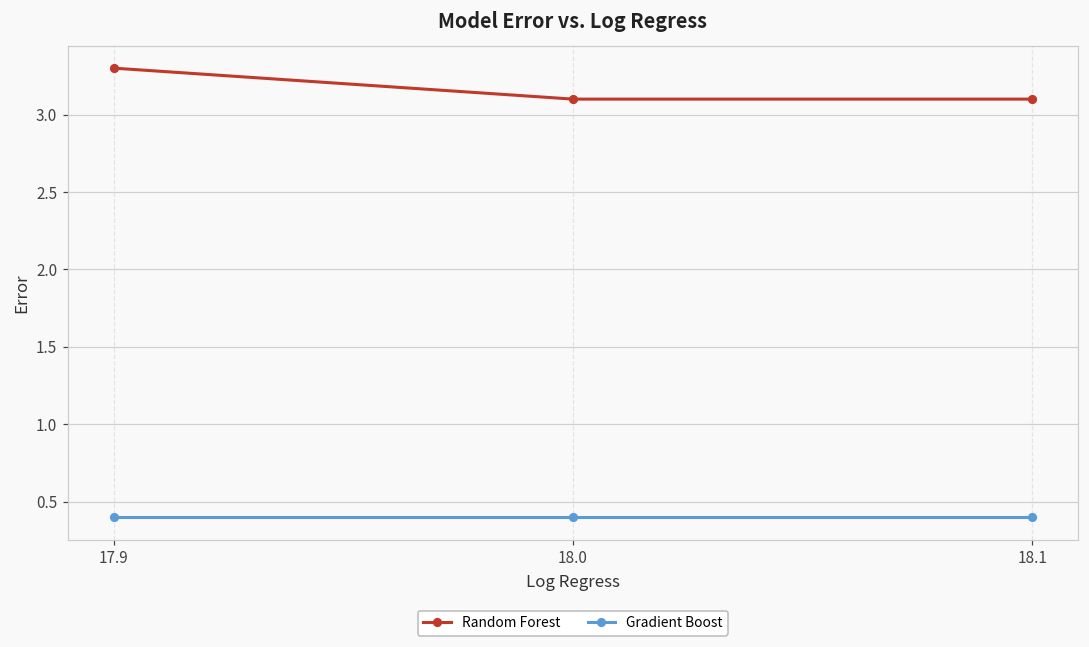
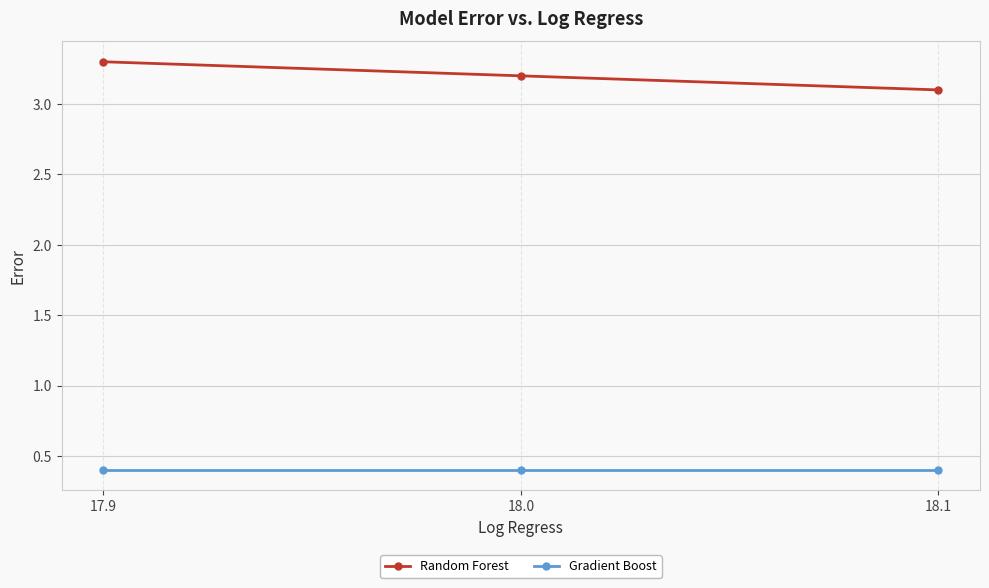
Random Forest, 18.0: 3.1 -> 3.2
